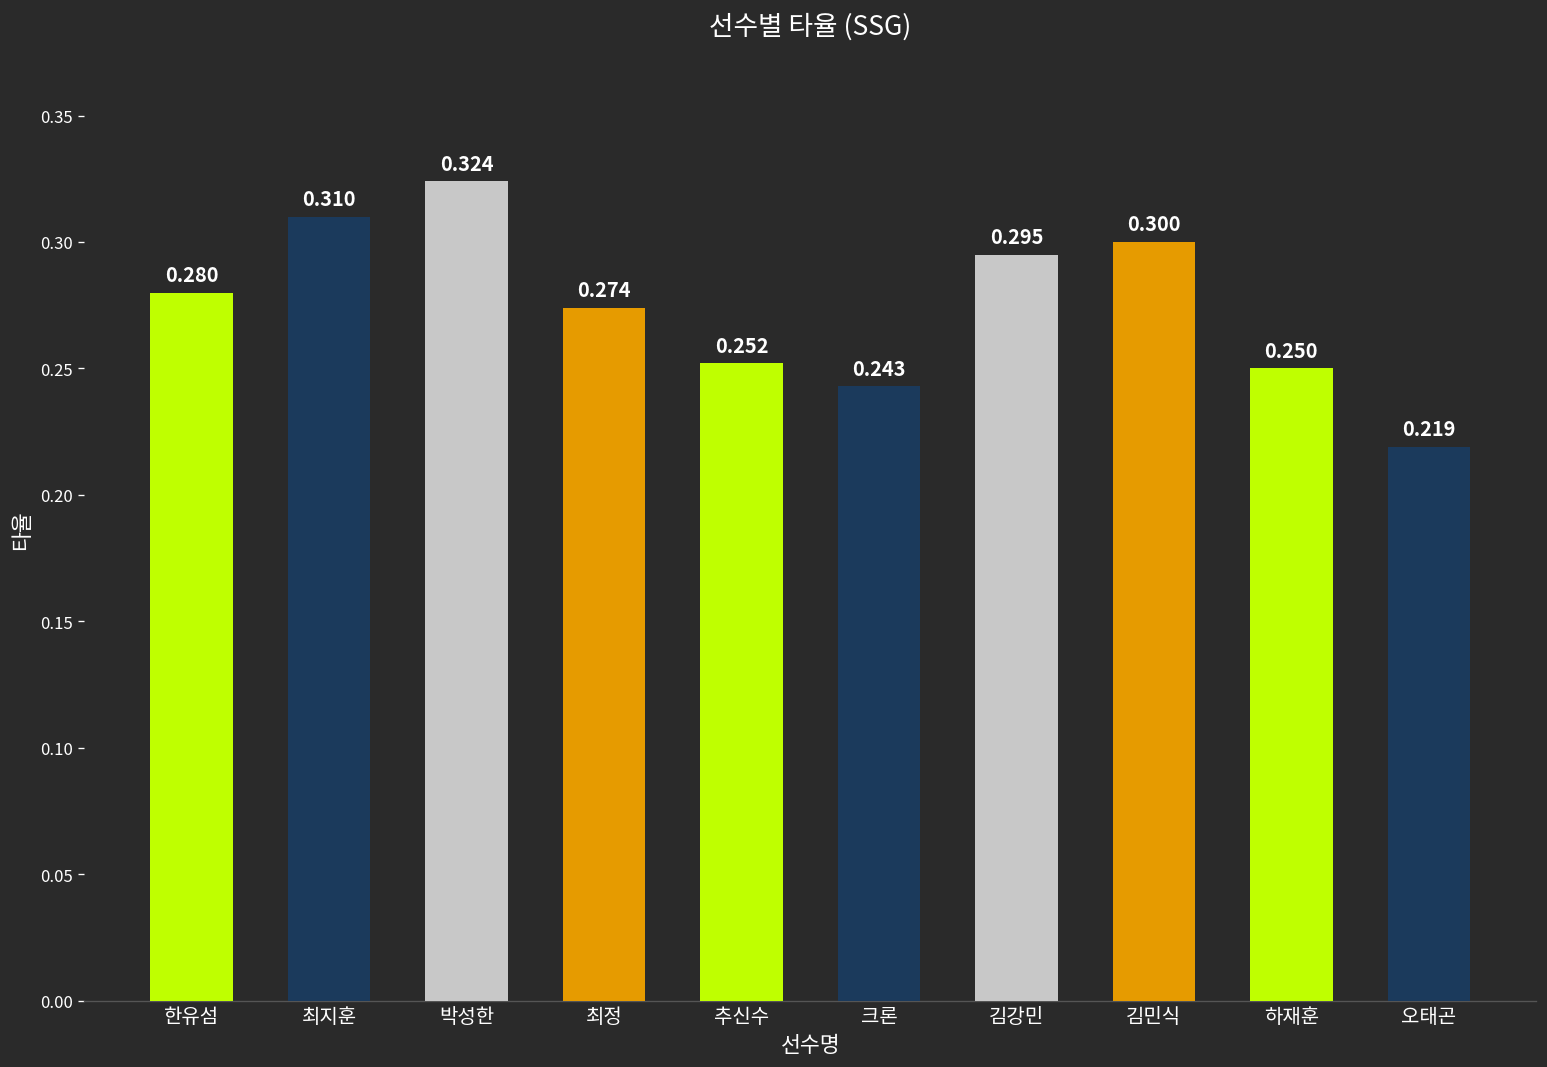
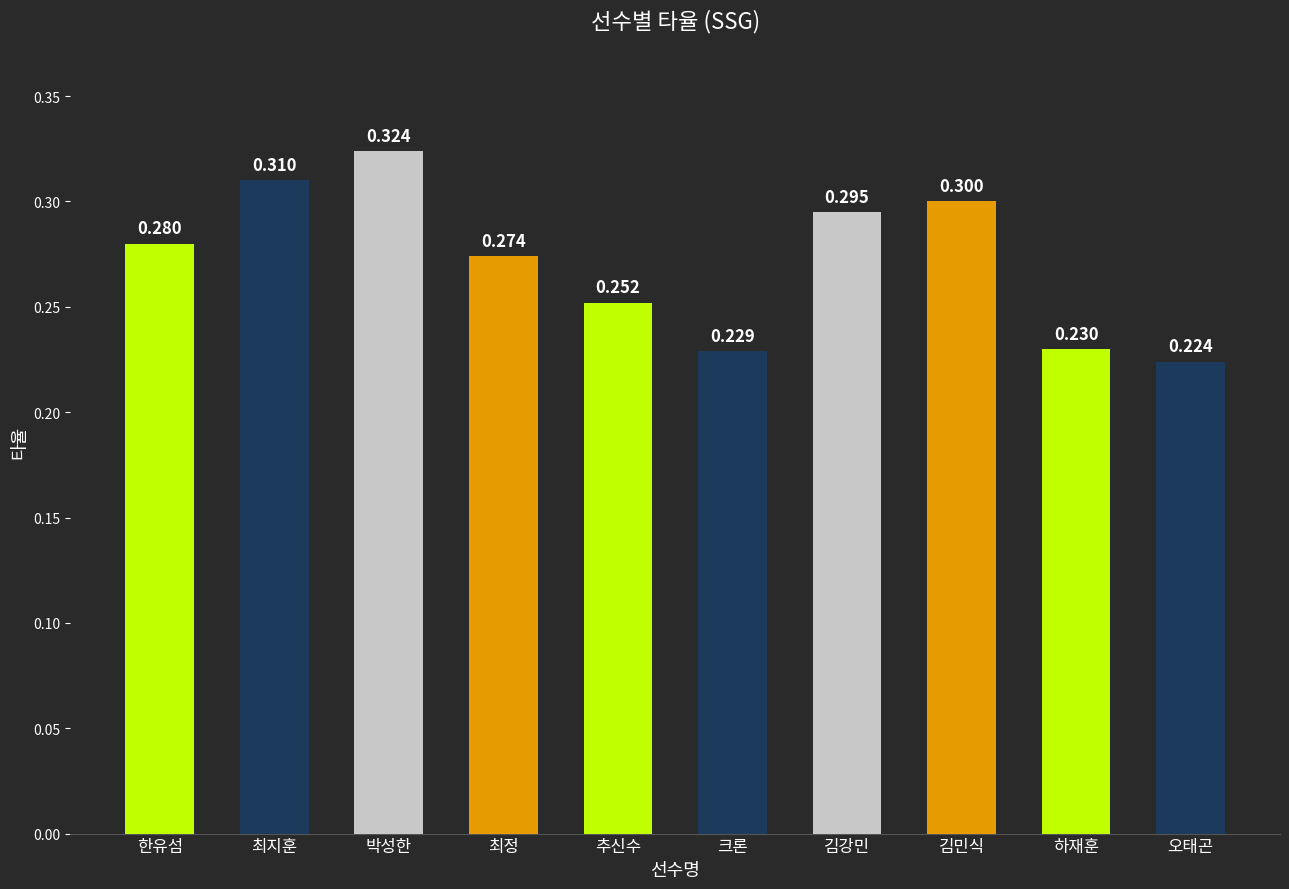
크론: 0.243 -> 0.229
하재훈: 0.250 -> 0.230
오태곤: 0.219 -> 0.224
